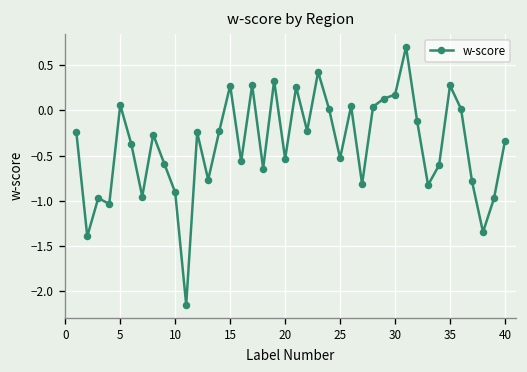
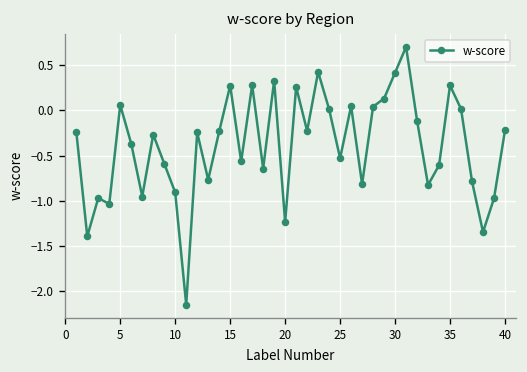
20: -0.5 -> -1.2
30: 0.2 -> 0.4
40: -0.3 -> -0.2
